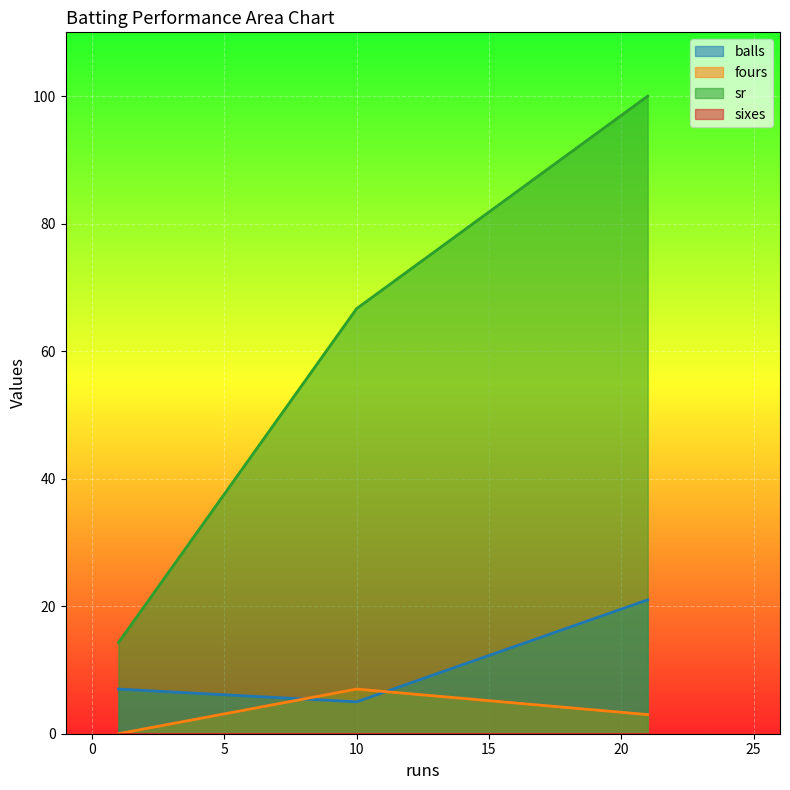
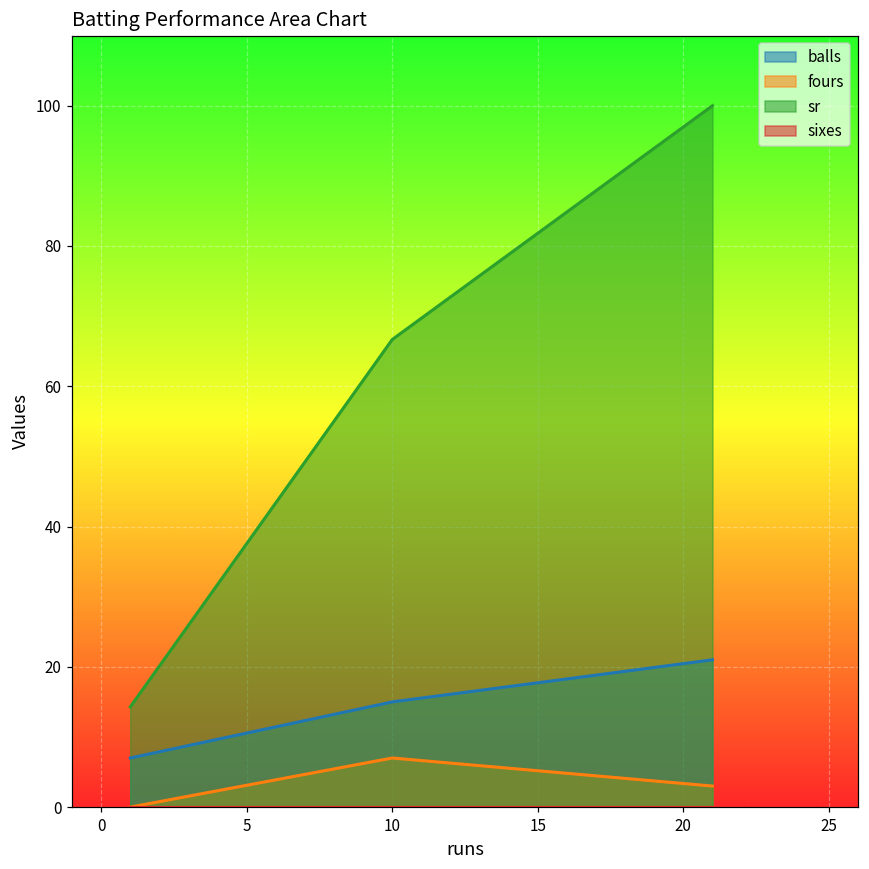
balls, 10: 5 -> 15
